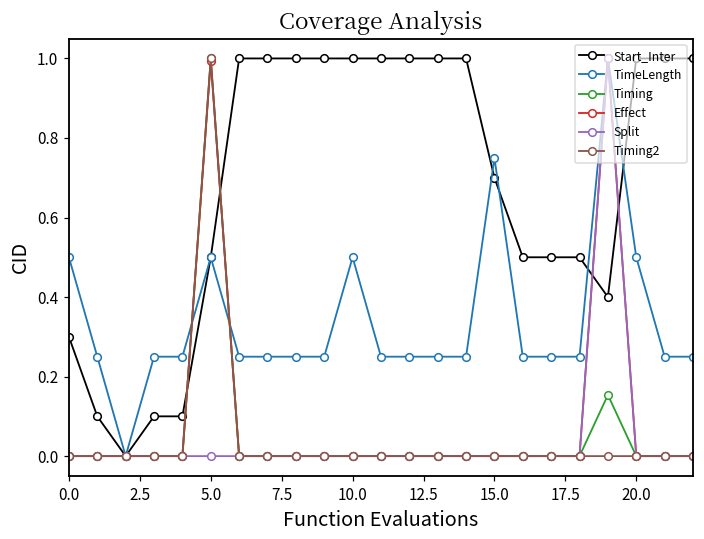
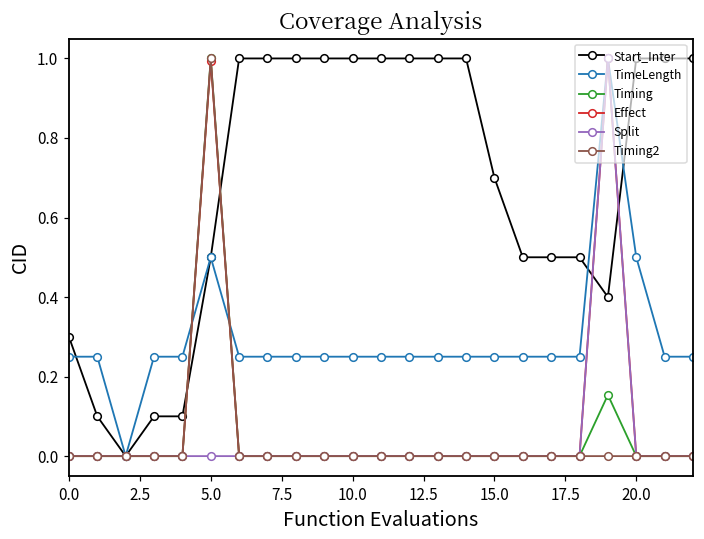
TimeLength, 0.0: 0.50 -> 0.25
TimeLength, 10.0: 0.50 -> 0.25
TimeLength, 15.0: 0.75 -> 0.25
